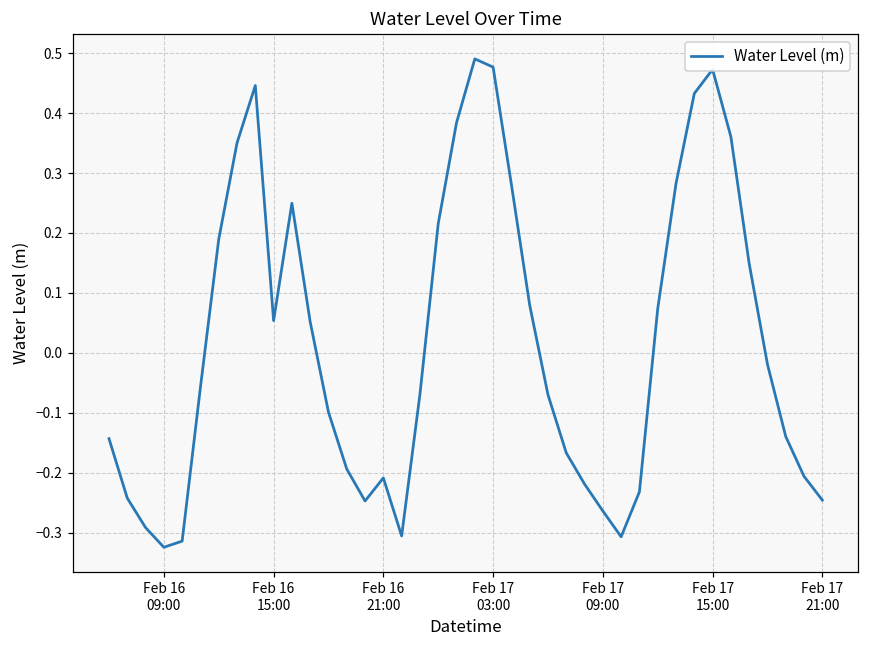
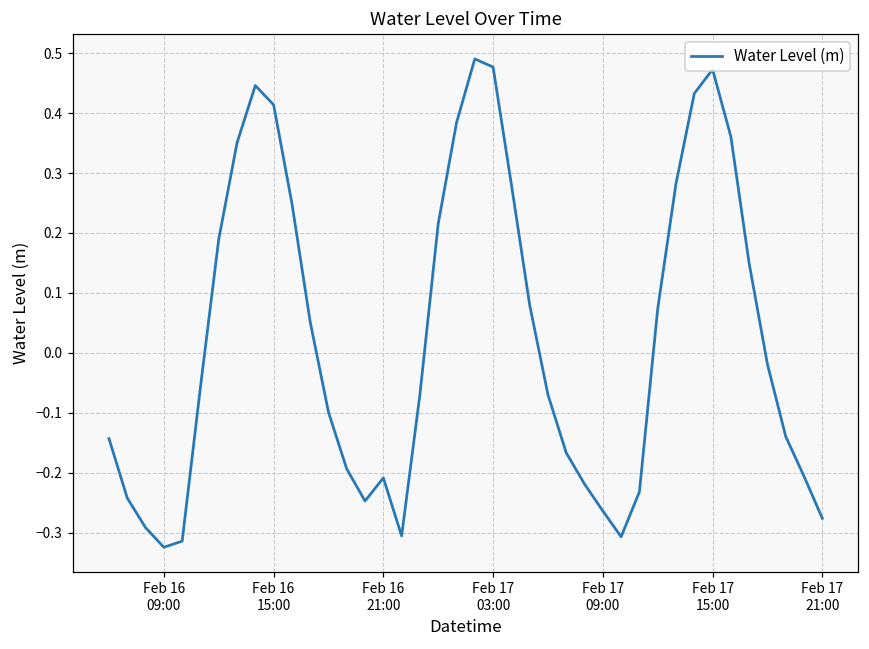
Feb 16 15:00: 0.05 -> 0.41
Feb 17 21:00: -0.25 -> -0.28
